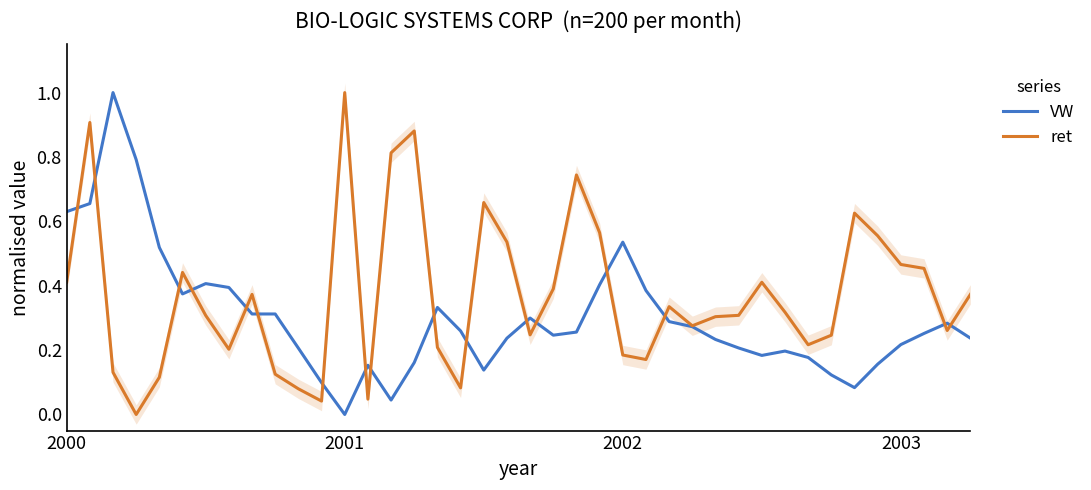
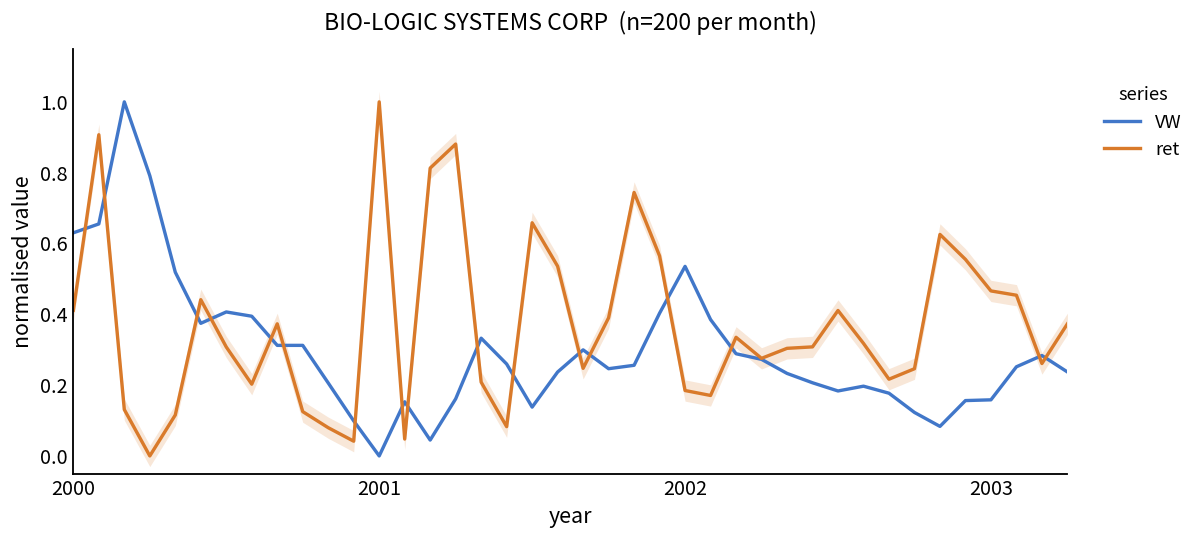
VW, 2003: 0.22 -> 0.16
